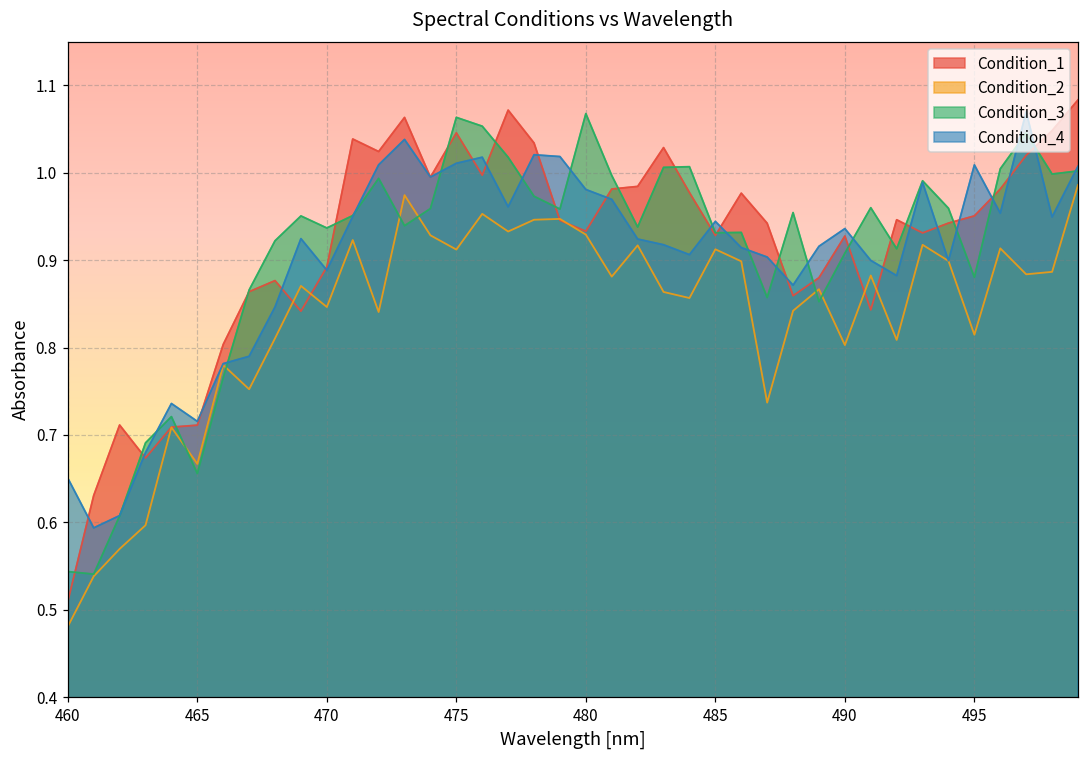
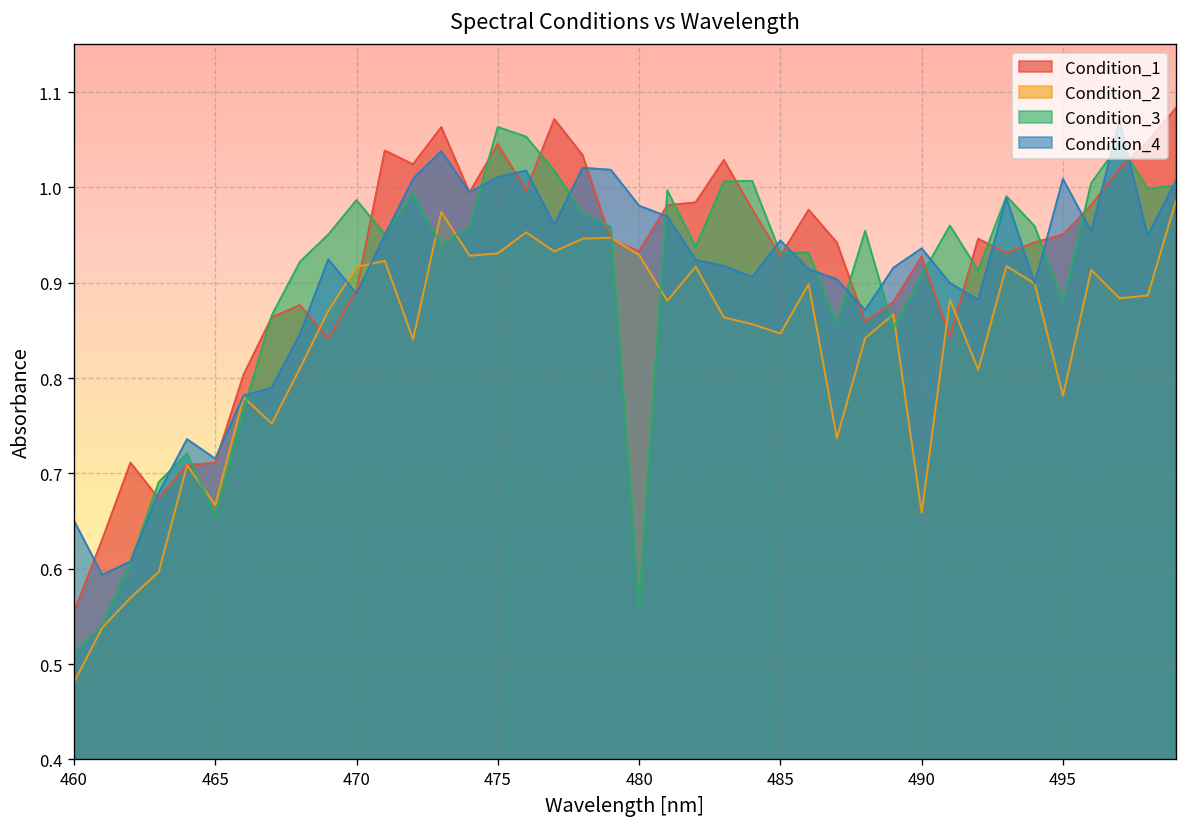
Condition_1, 460: 0.51 -> 0.55
Condition_3, 460: 0.54 -> 0.51
Condition_2, 470: 0.85 -> 0.92
Condition_3, 470: 0.94 -> 0.99
Condition_2, 475: 0.91 -> 0.93
Condition_3, 480: 1.07 -> 0.56
Condition_2, 485: 0.91 -> 0.85
Condition_2, 490: 0.80 -> 0.66
Condition_2, 495: 0.81 -> 0.78
